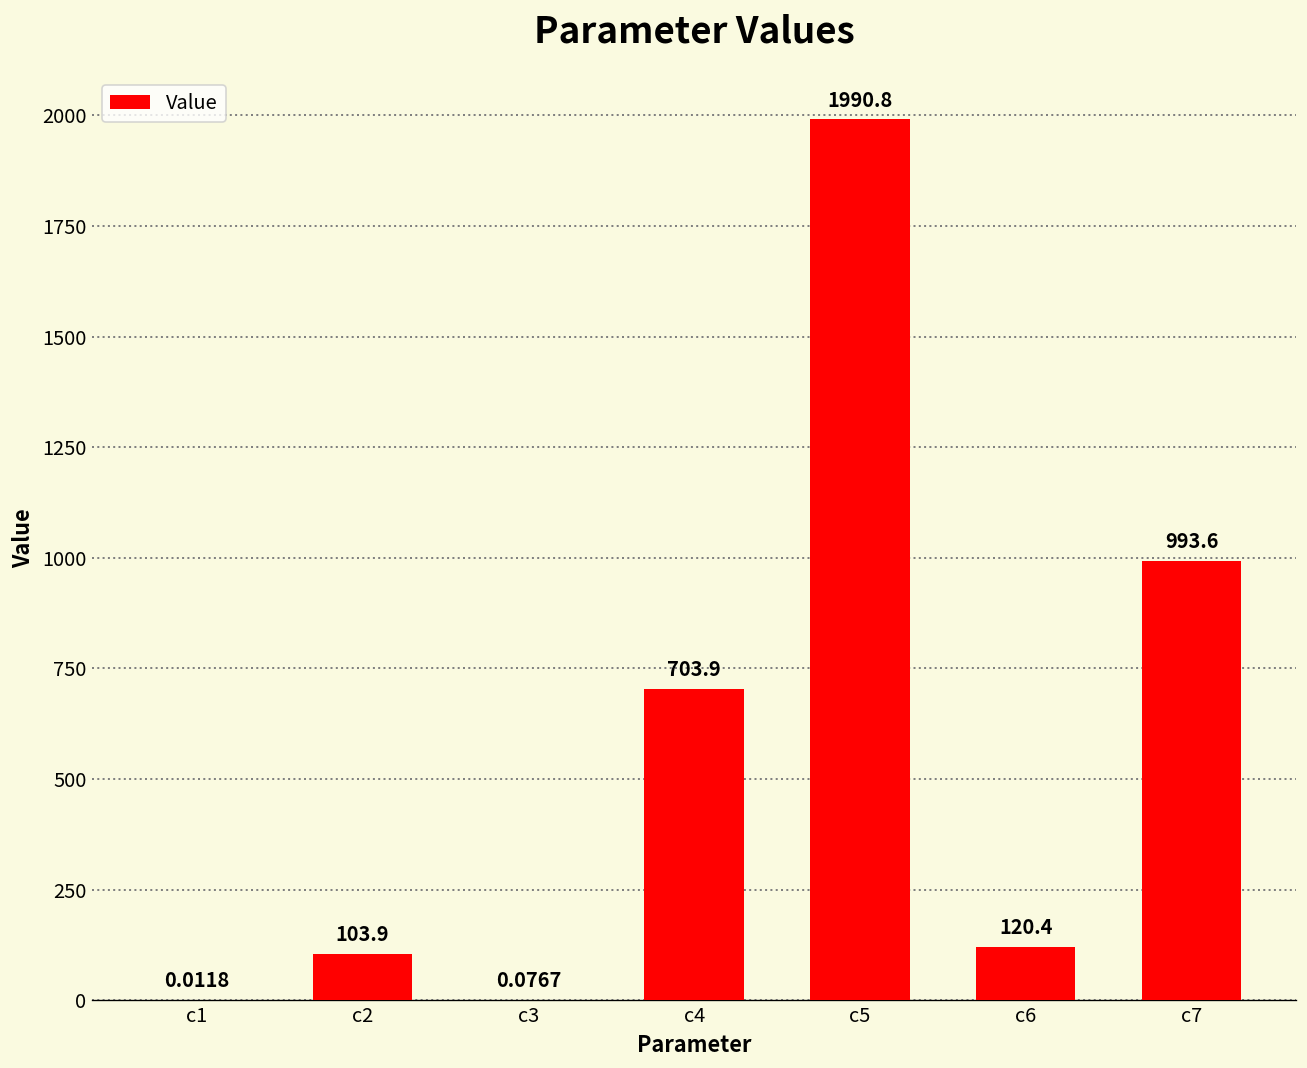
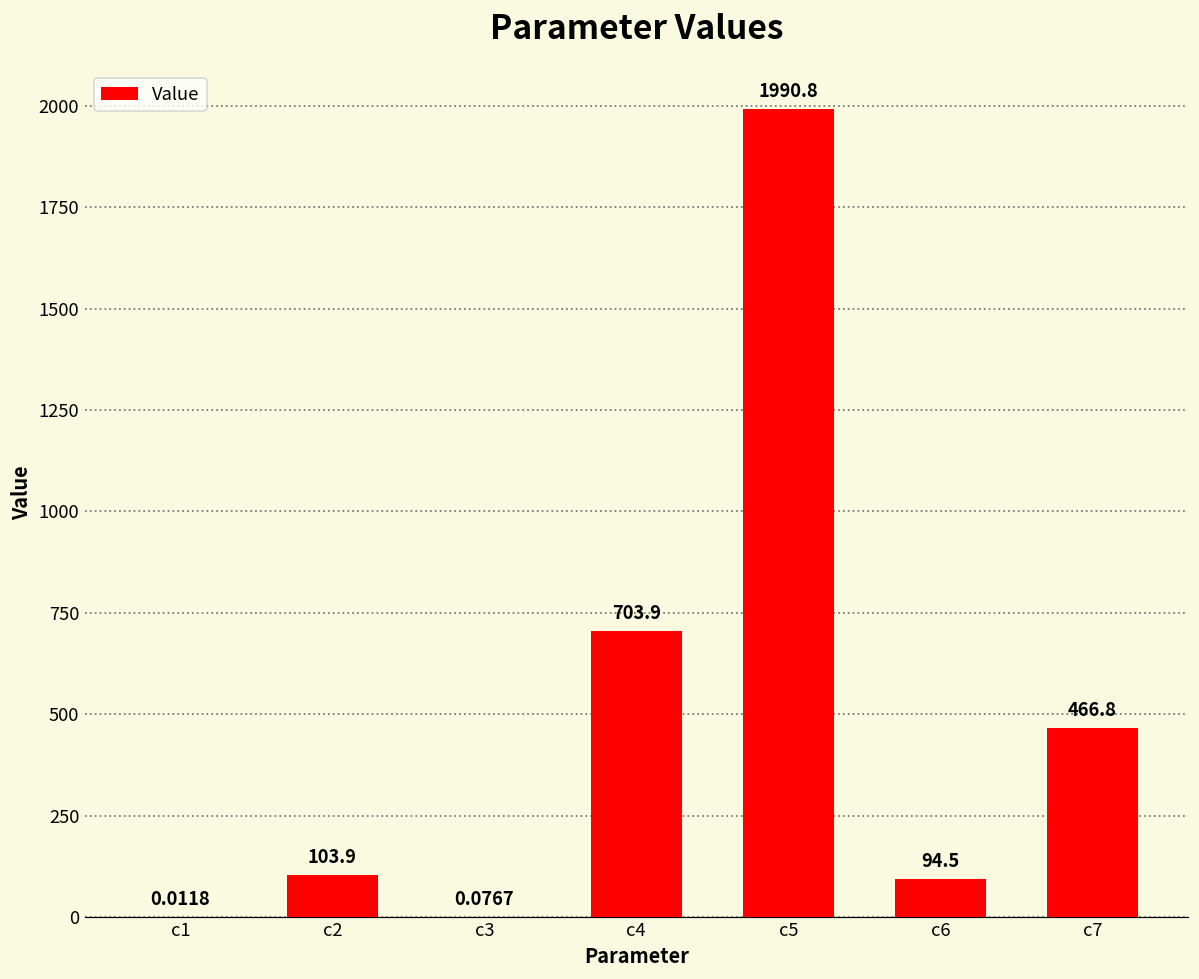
c6: 120.4 -> 94.5
c7: 993.6 -> 466.8
